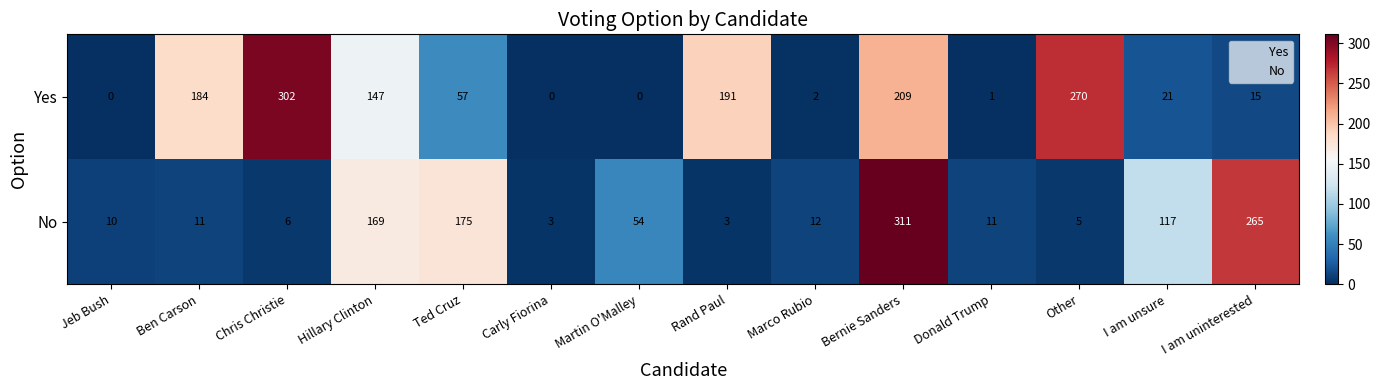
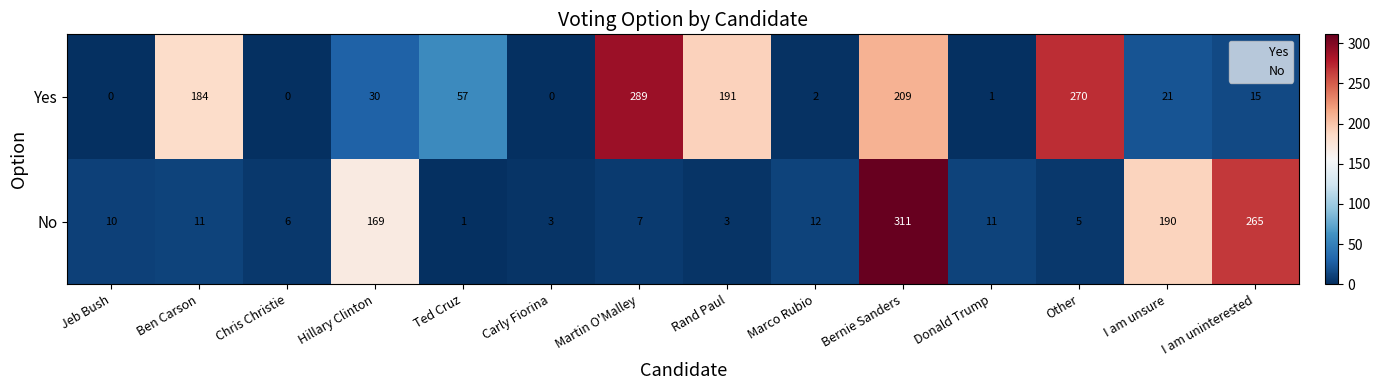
Yes, Chris Christie: 302 -> 0
Yes, Hillary Clinton: 147 -> 30
Yes, Martin O'Malley: 0 -> 289
No, Ted Cruz: 175 -> 1
No, Martin O'Malley: 54 -> 7
No, I am unsure: 117 -> 190
